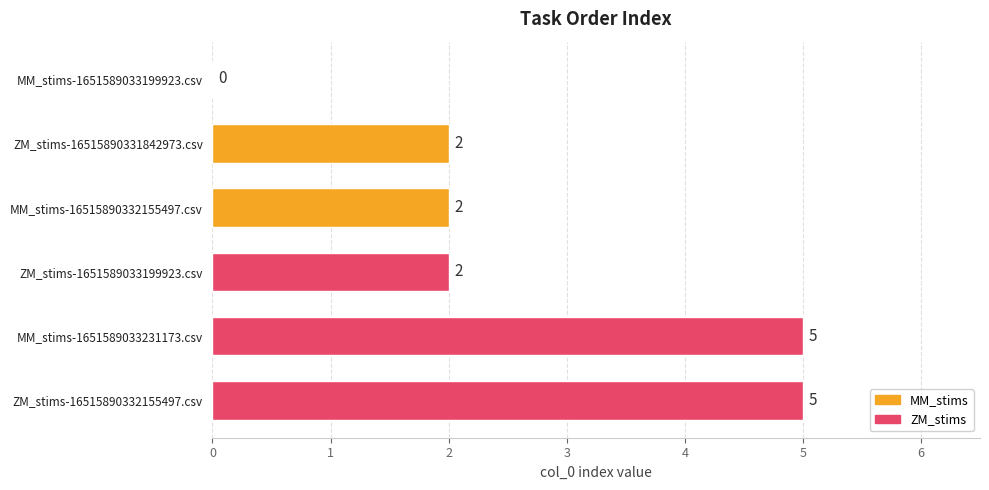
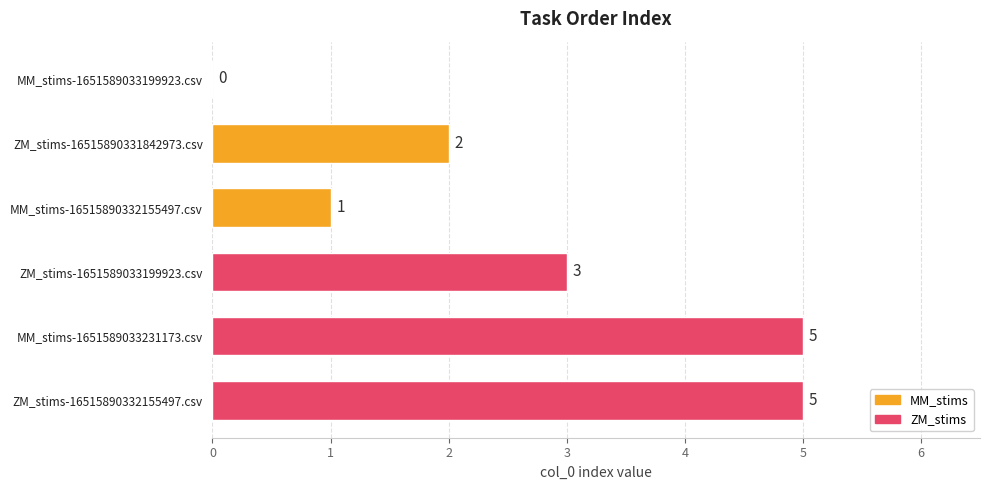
MM_stims-16515890332155497.csv: 2 -> 1
ZM_stims-1651589033199923.csv: 2 -> 3
